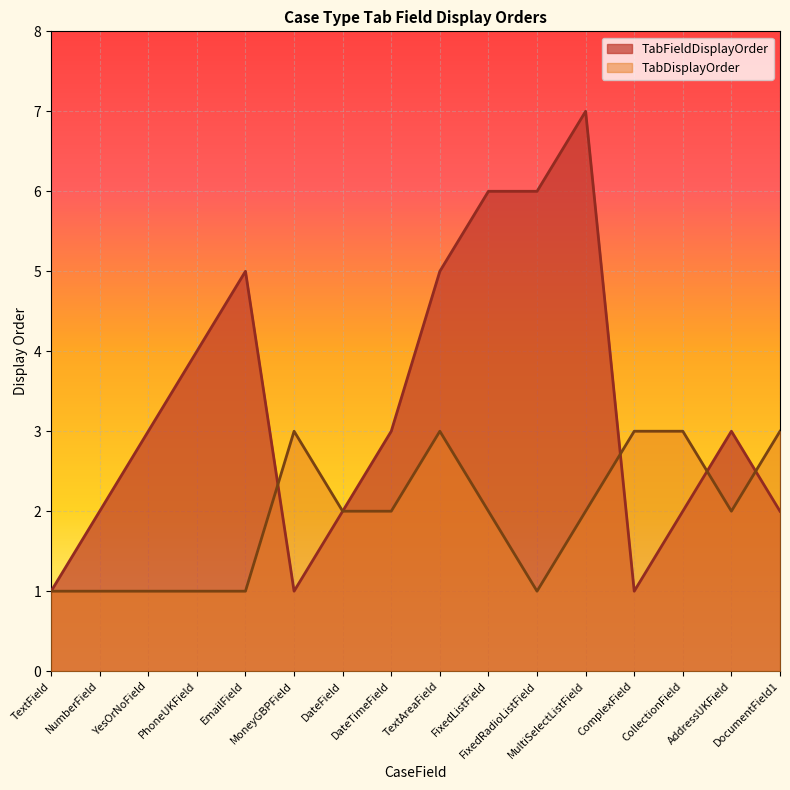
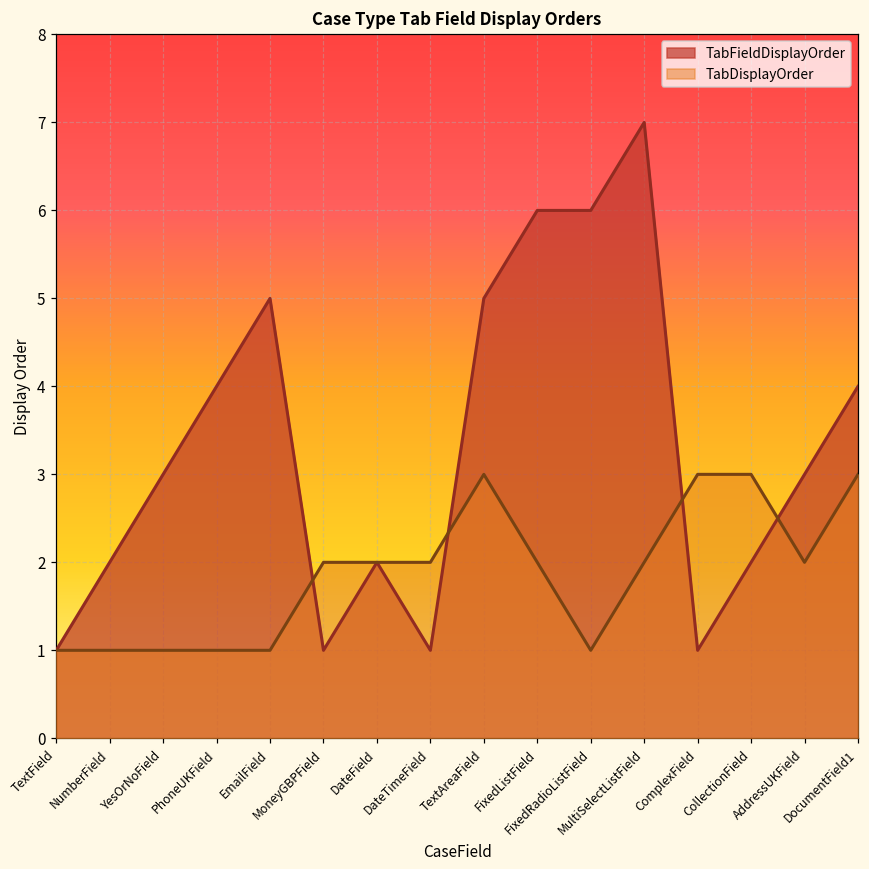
TabDisplayOrder, MoneyGBPField: 3 -> 2
TabFieldDisplayOrder, DateTimeField: 3 -> 1
TabFieldDisplayOrder, DocumentField1: 2 -> 4
